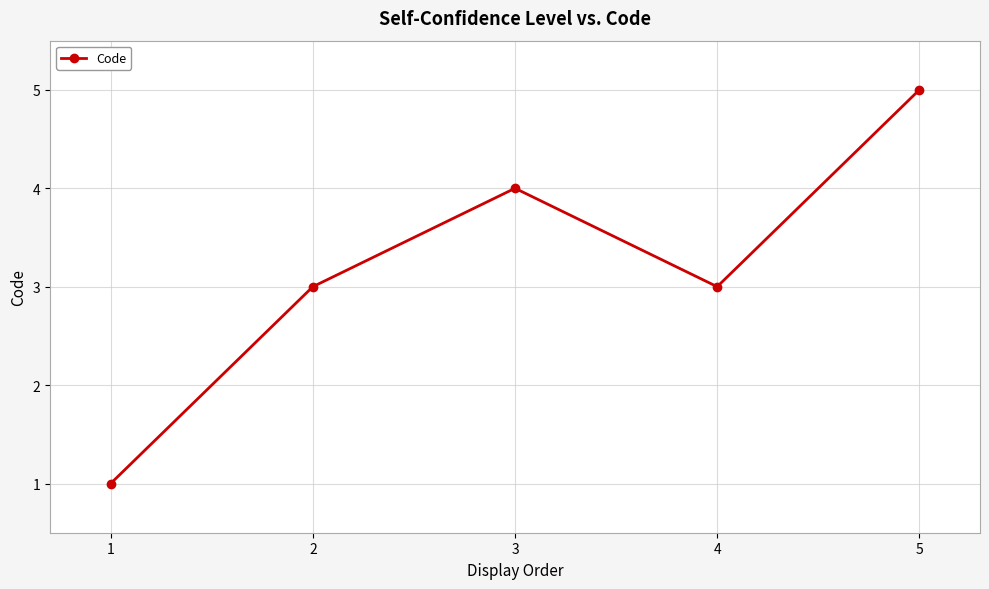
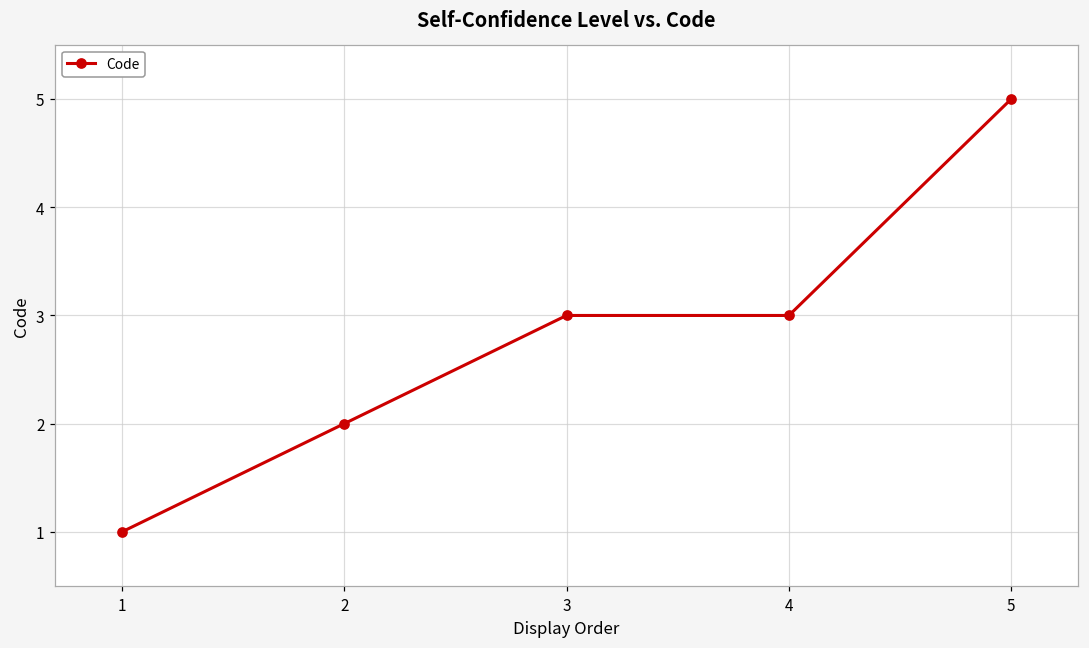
2: 3 -> 2
3: 4 -> 3
